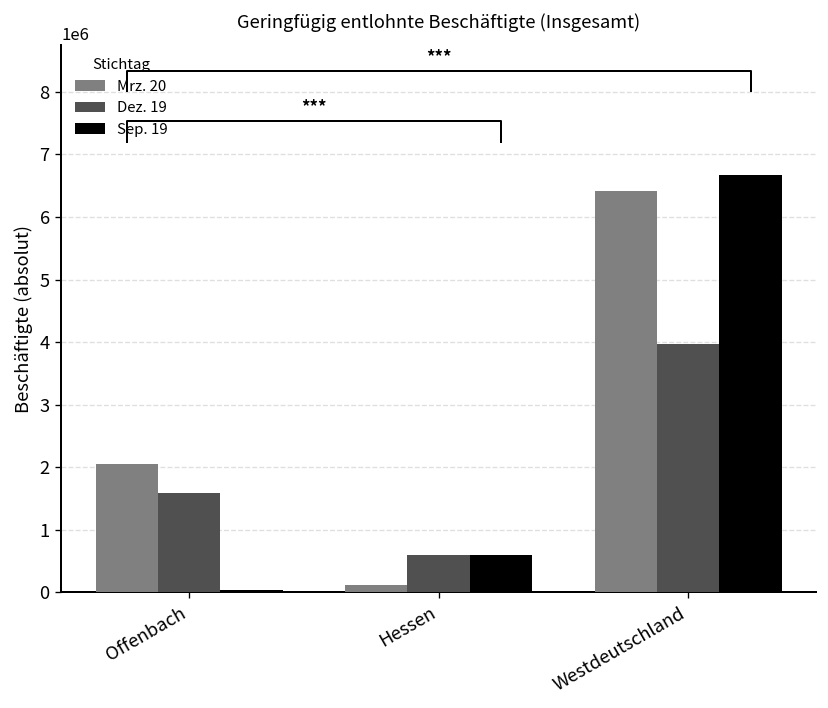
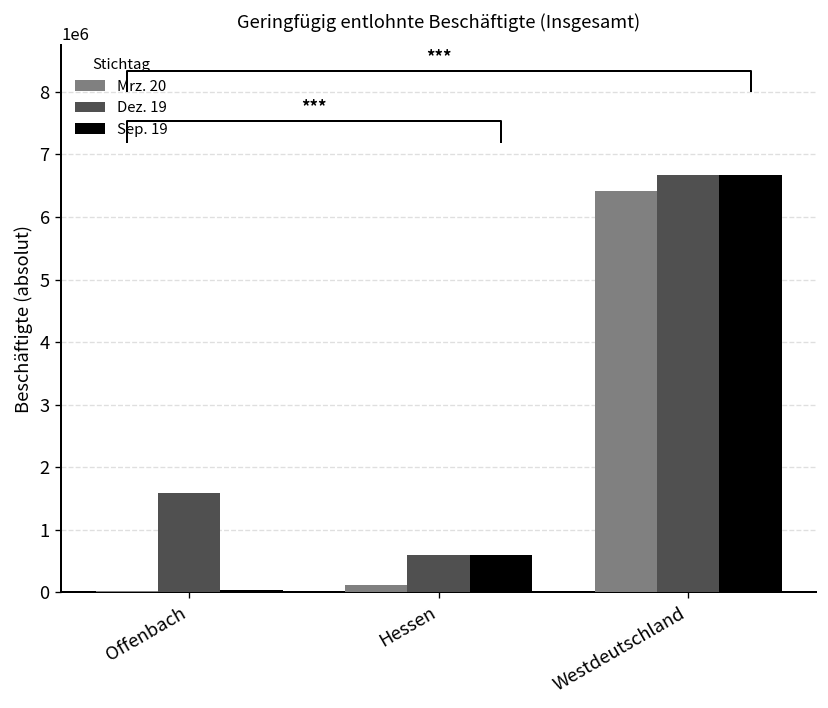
Mrz. 20, Offenbach: 2100000 -> 0
Dez. 19, Westdeutschland: 4000000 -> 6700000
